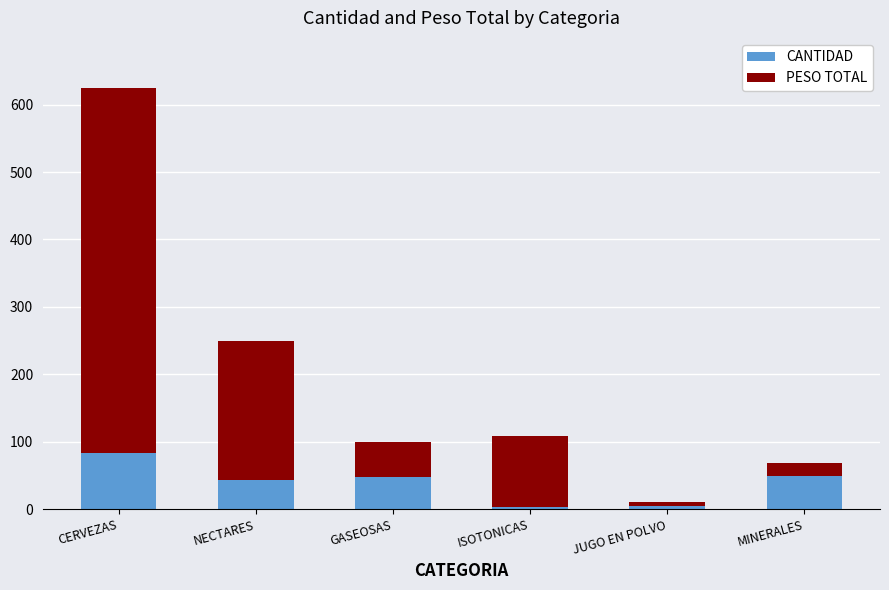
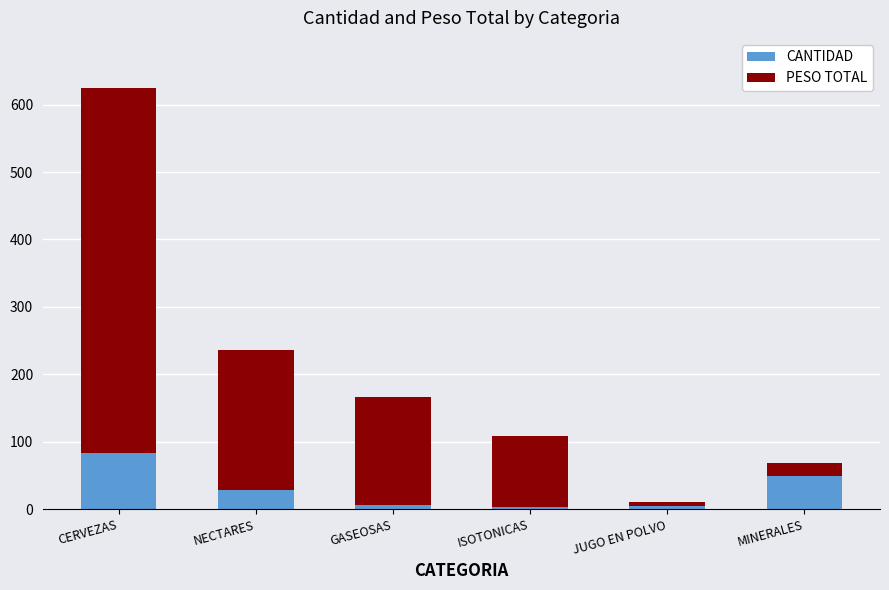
CANTIDAD, NECTARES: 40 -> 30
CANTIDAD, GASEOSAS: 50 -> 10
PESO TOTAL, GASEOSAS: 50 -> 160
